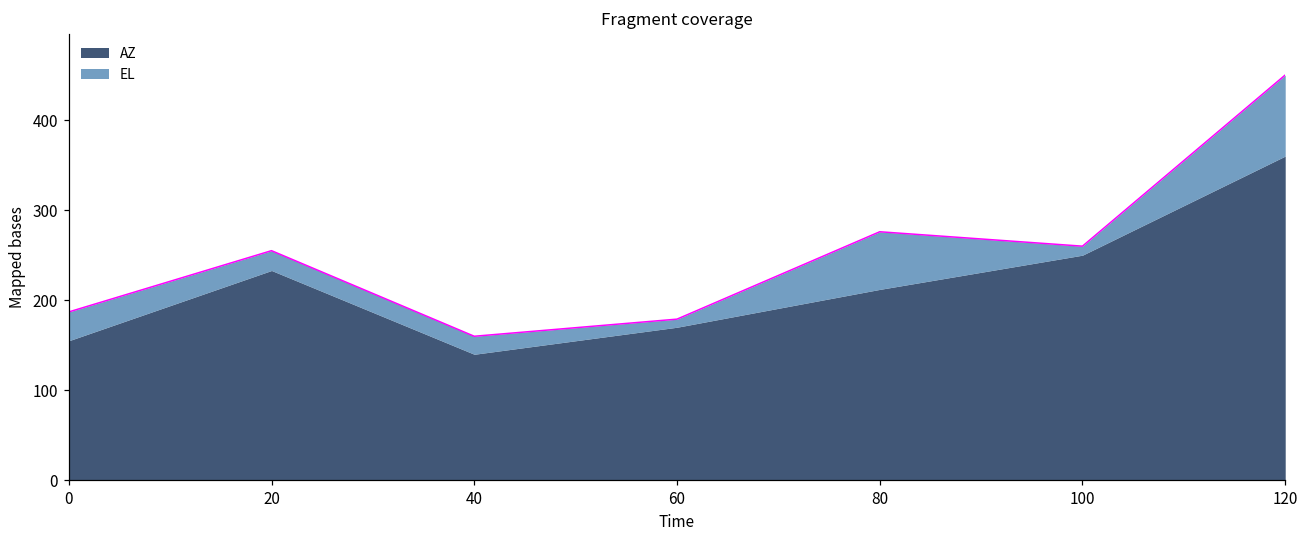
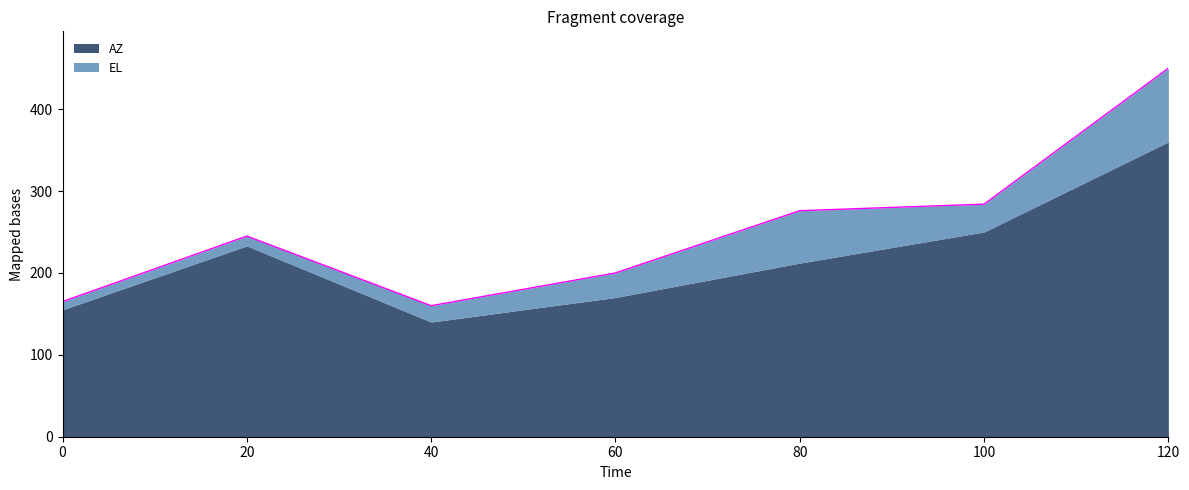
EL, 0: 30 -> 10
EL, 20: 20 -> 10
EL, 60: 10 -> 30
EL, 100: 10 -> 30
